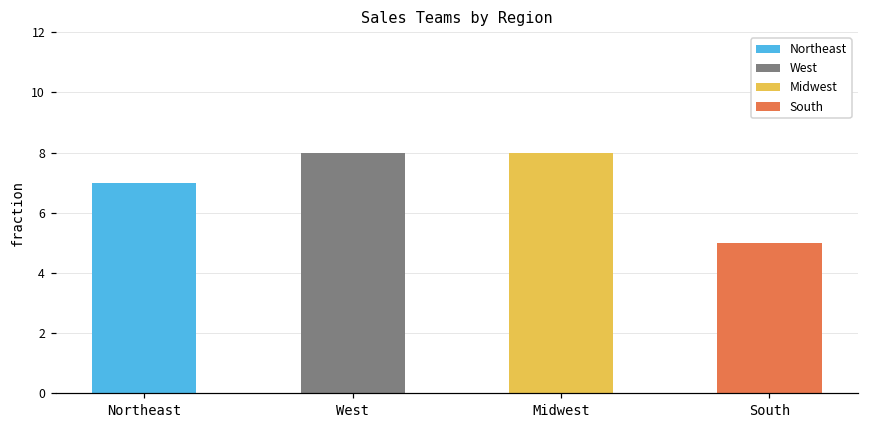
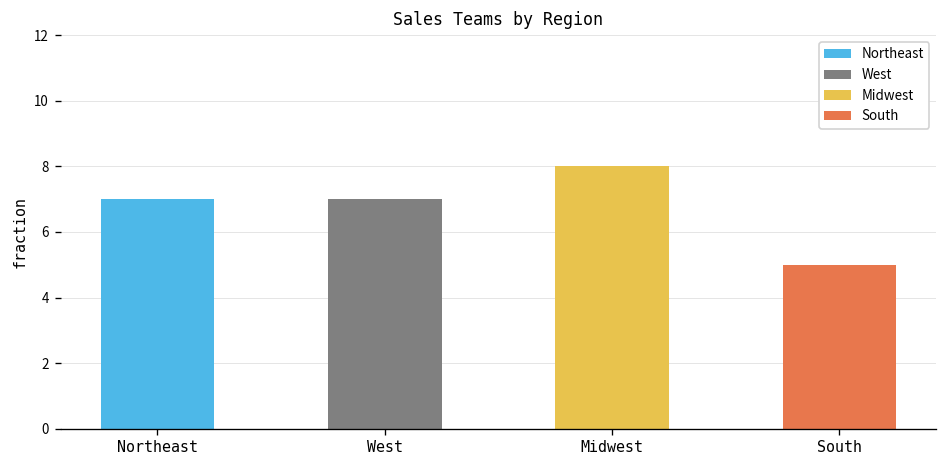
West: 8 -> 7
